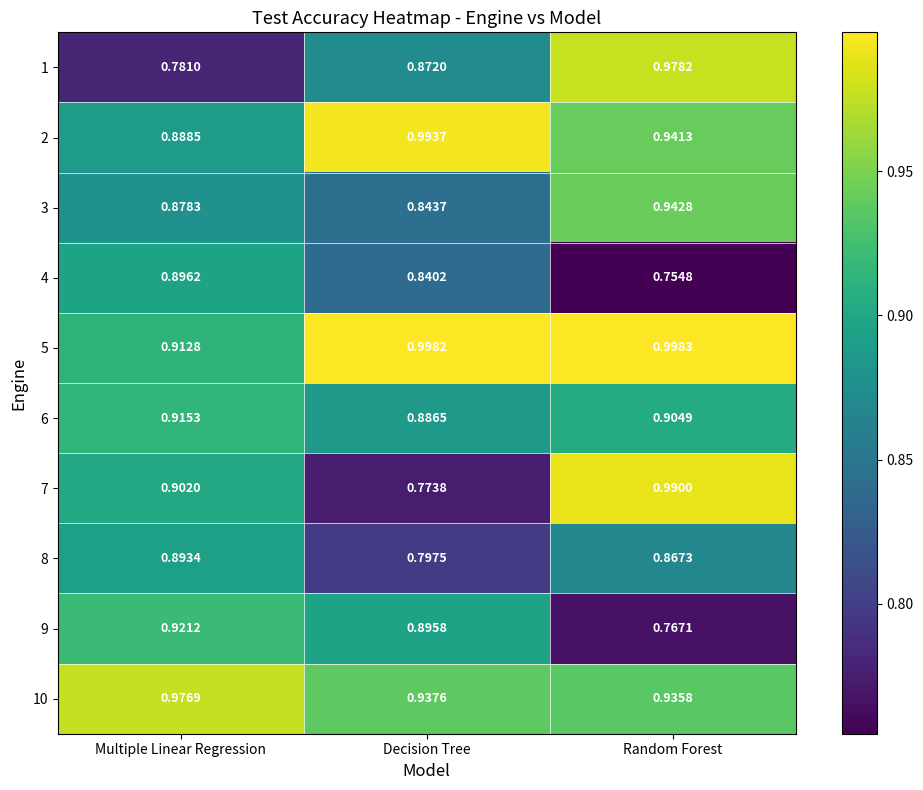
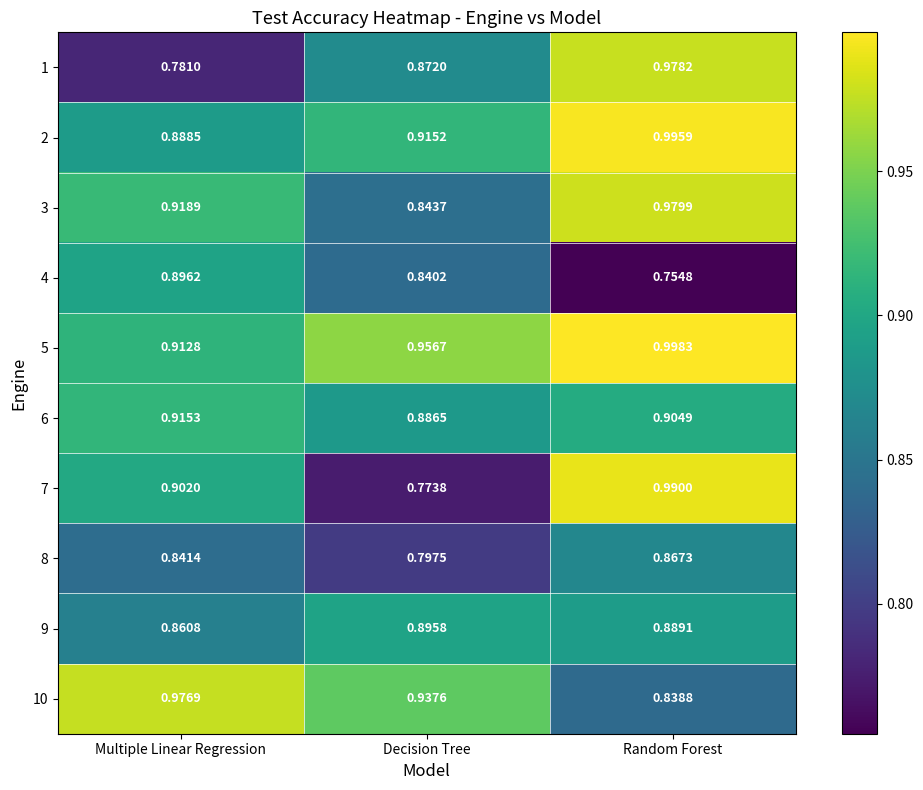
2, Decision Tree: 0.9937 -> 0.9152
2, Random Forest: 0.9413 -> 0.9959
3, Multiple Linear Regression: 0.8783 -> 0.9189
3, Random Forest: 0.9428 -> 0.9799
5, Decision Tree: 0.9982 -> 0.9567
8, Multiple Linear Regression: 0.8934 -> 0.8414
9, Multiple Linear Regression: 0.9212 -> 0.8608
9, Random Forest: 0.7671 -> 0.8891
10, Random Forest: 0.9358 -> 0.8388
